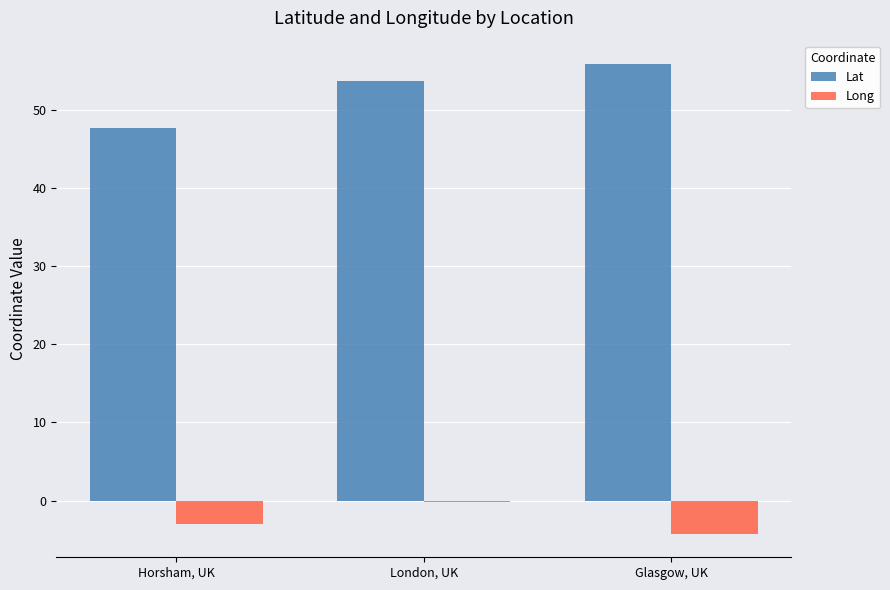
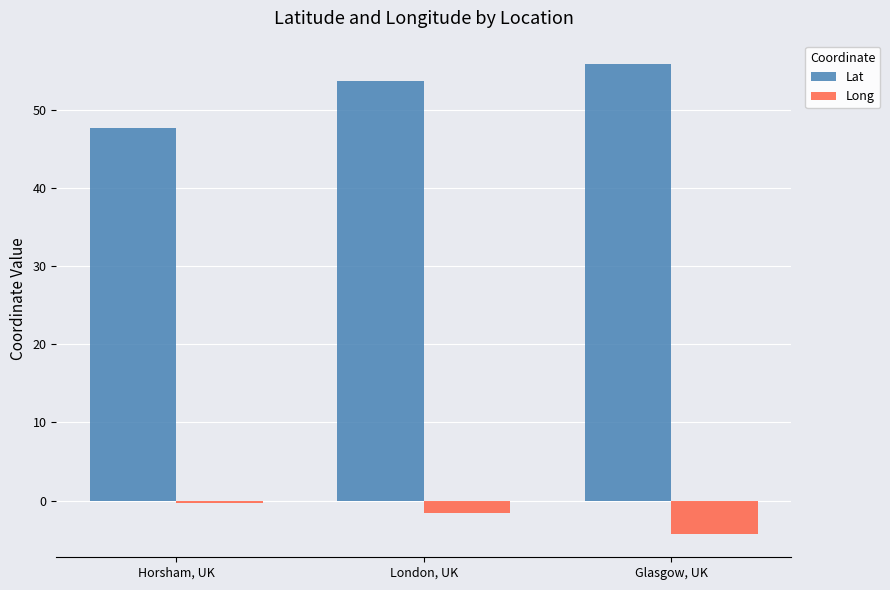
Long, Horsham, UK: -3 -> 0
Long, London, UK: 0 -> -2
